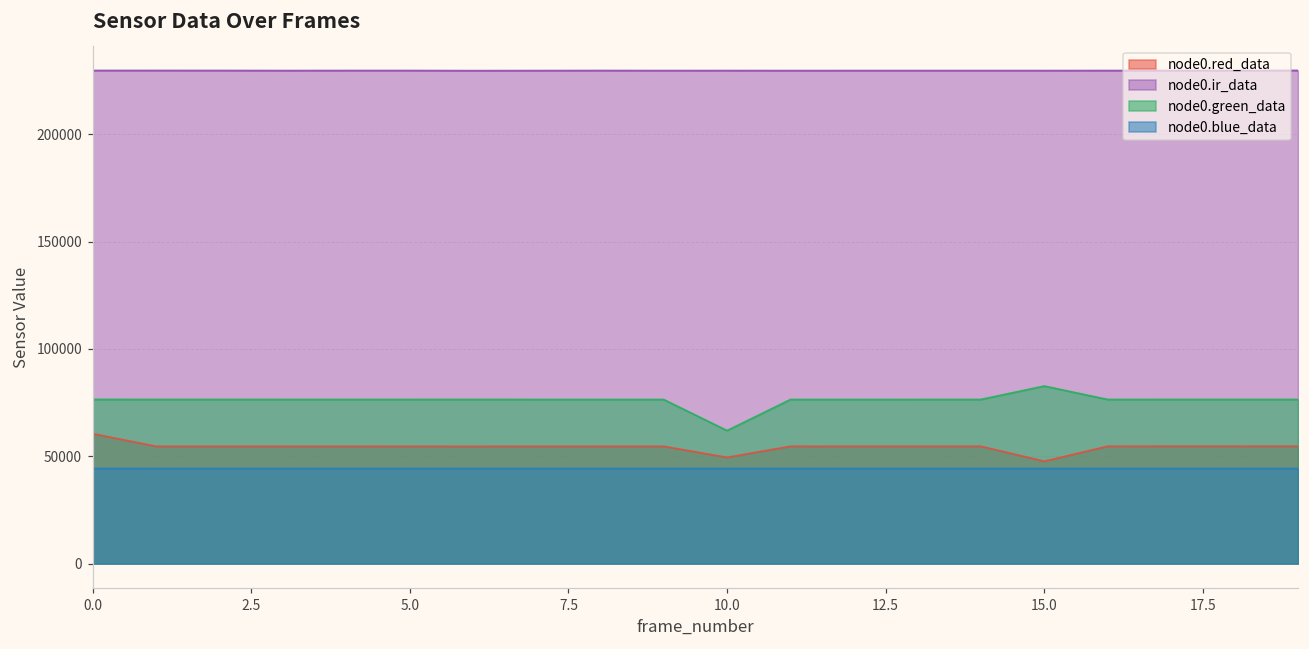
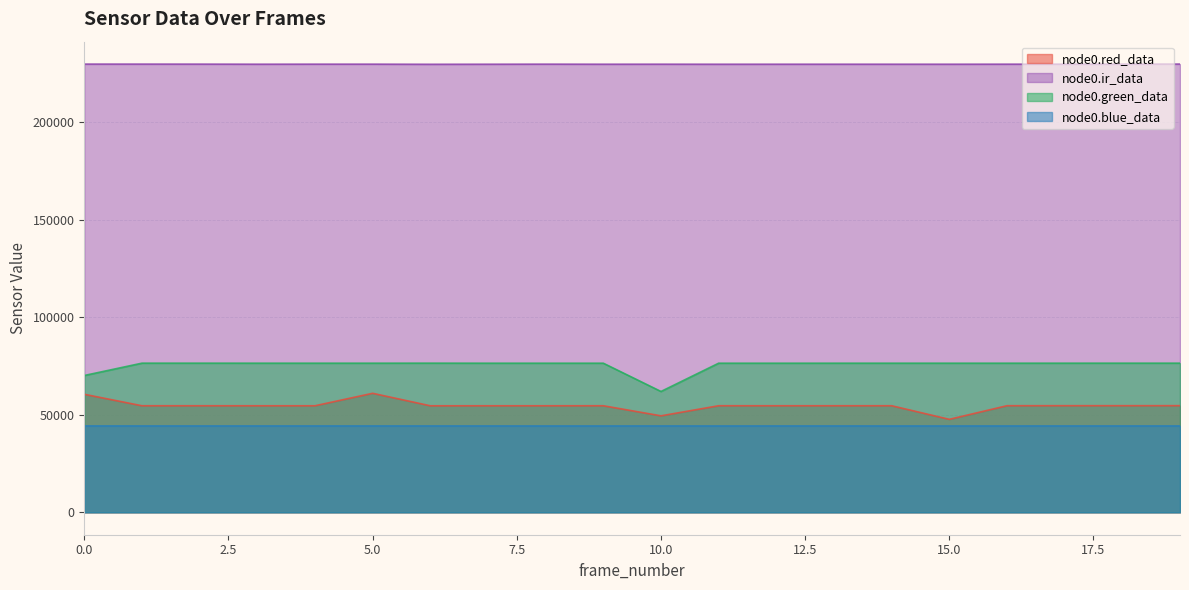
node0.green_data, 0.0: 76000 -> 70000
node0.red_data, 5.0: 55000 -> 61000
node0.green_data, 15.0: 83000 -> 76000
